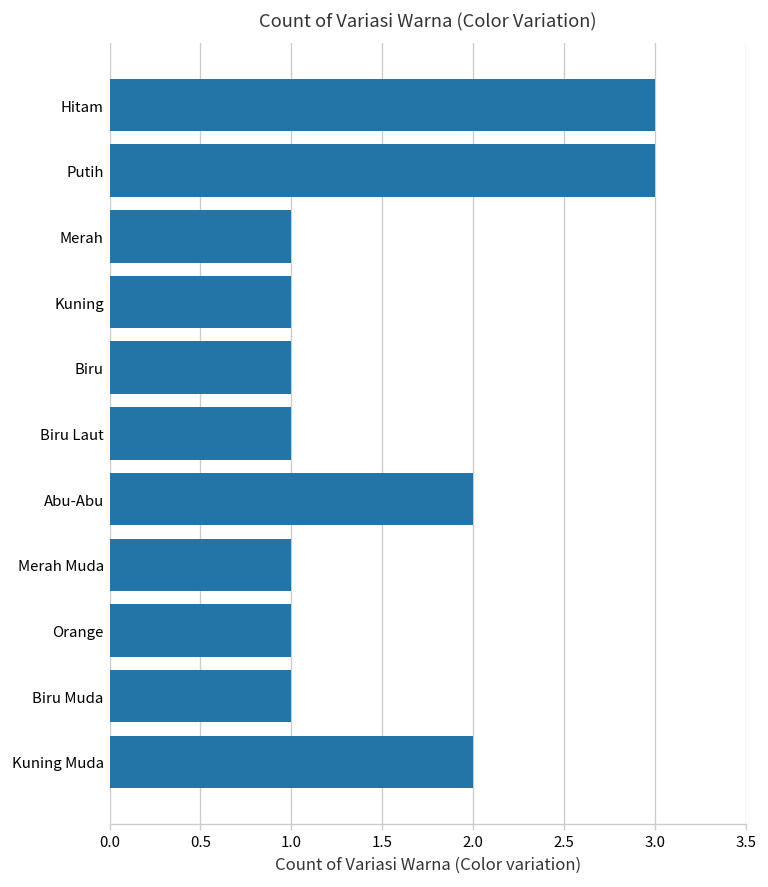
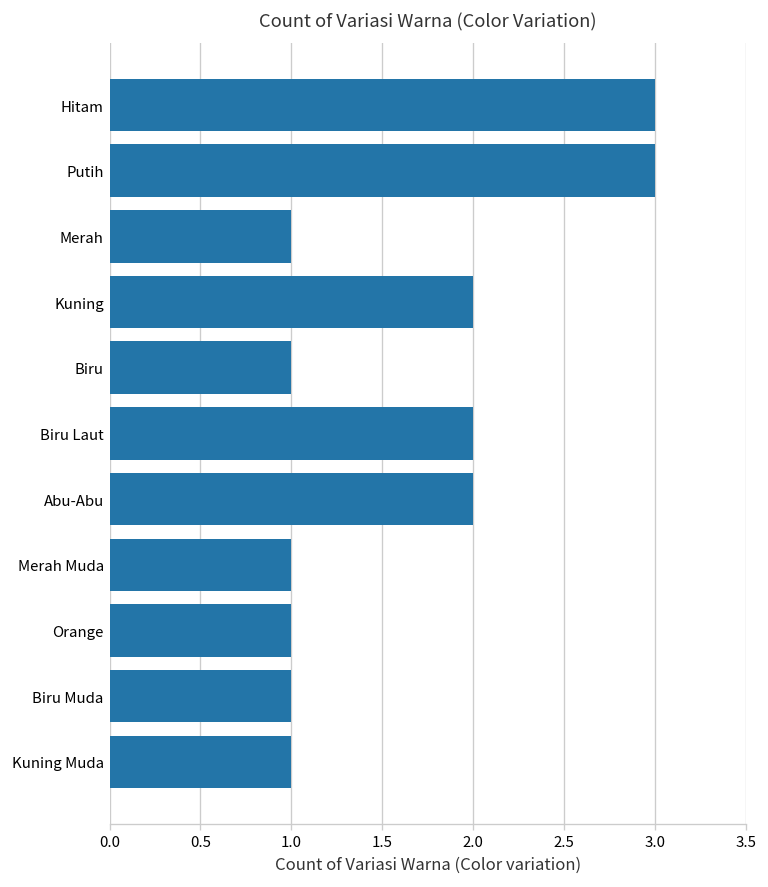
Kuning: 1 -> 2
Biru Laut: 1 -> 2
Kuning Muda: 2 -> 1
